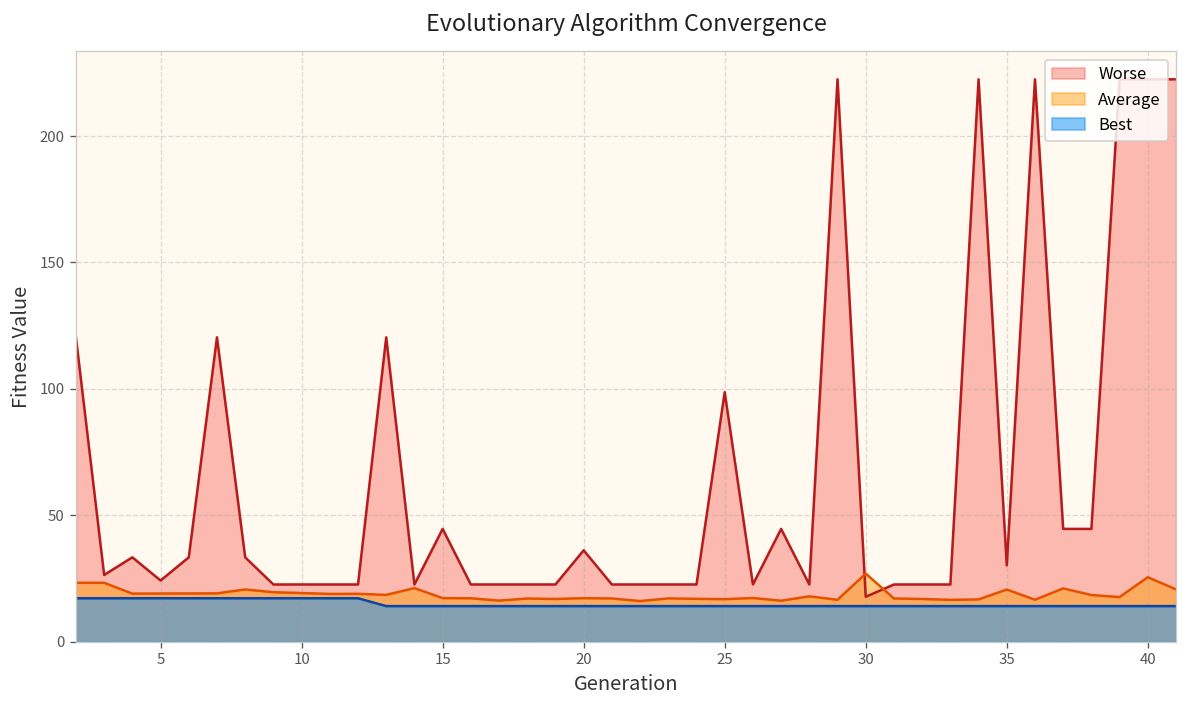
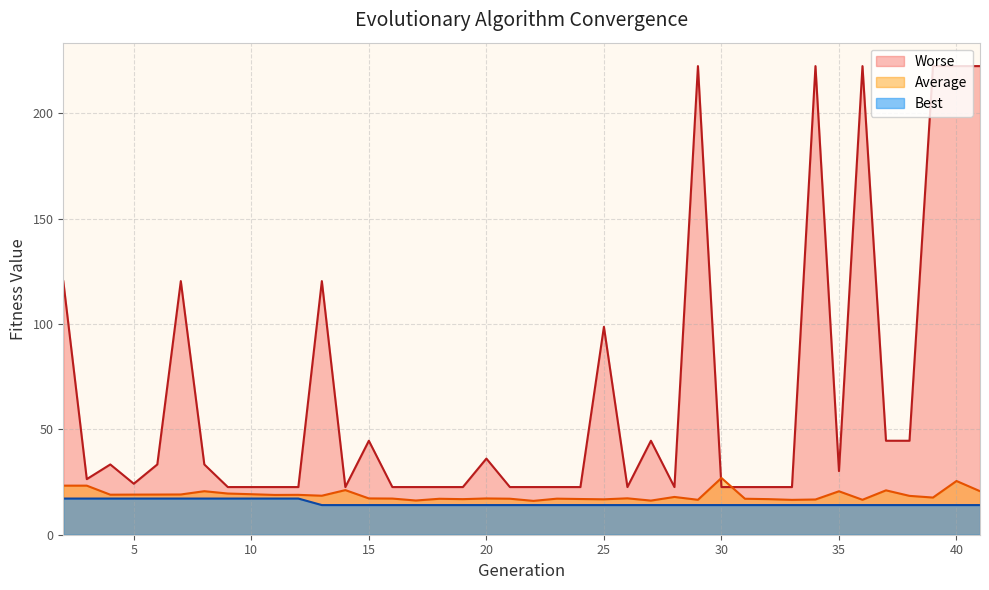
Worse, 30: 18 -> 23
